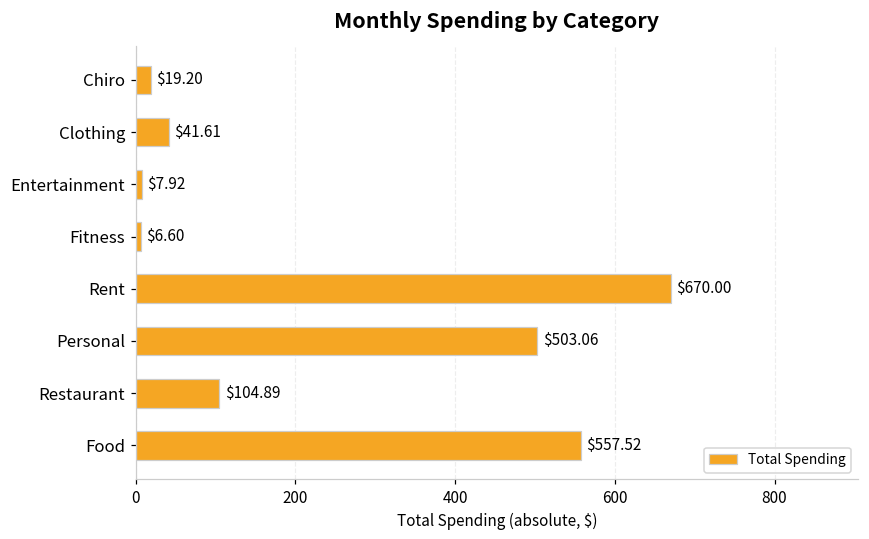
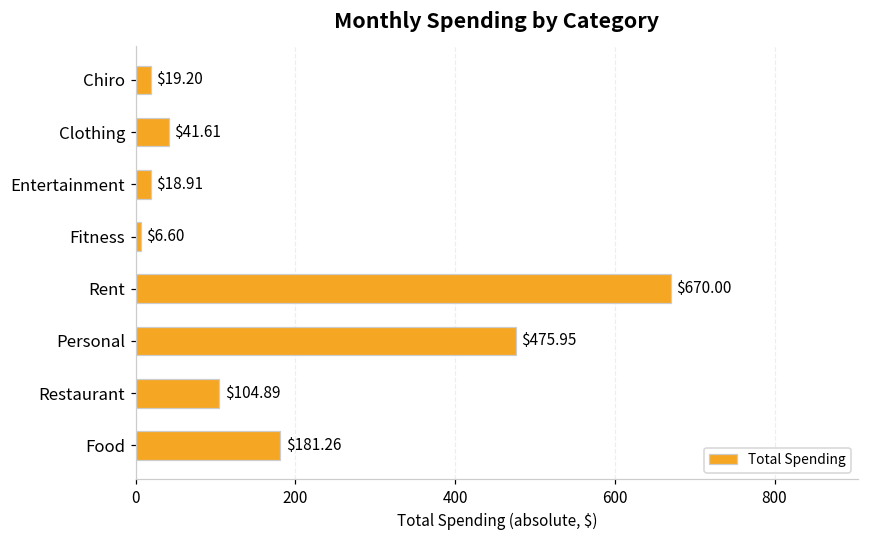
Entertainment: $7.92 -> $18.91
Personal: $503.06 -> $475.95
Food: $557.52 -> $181.26
